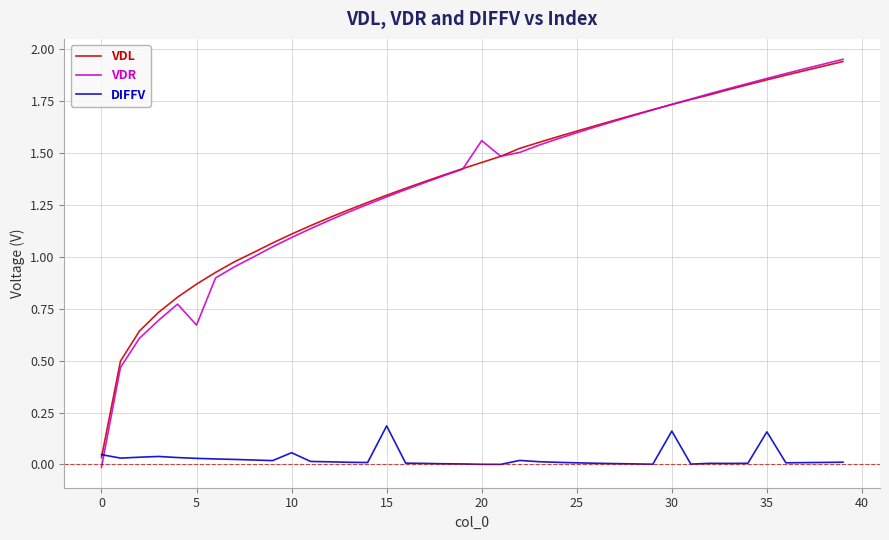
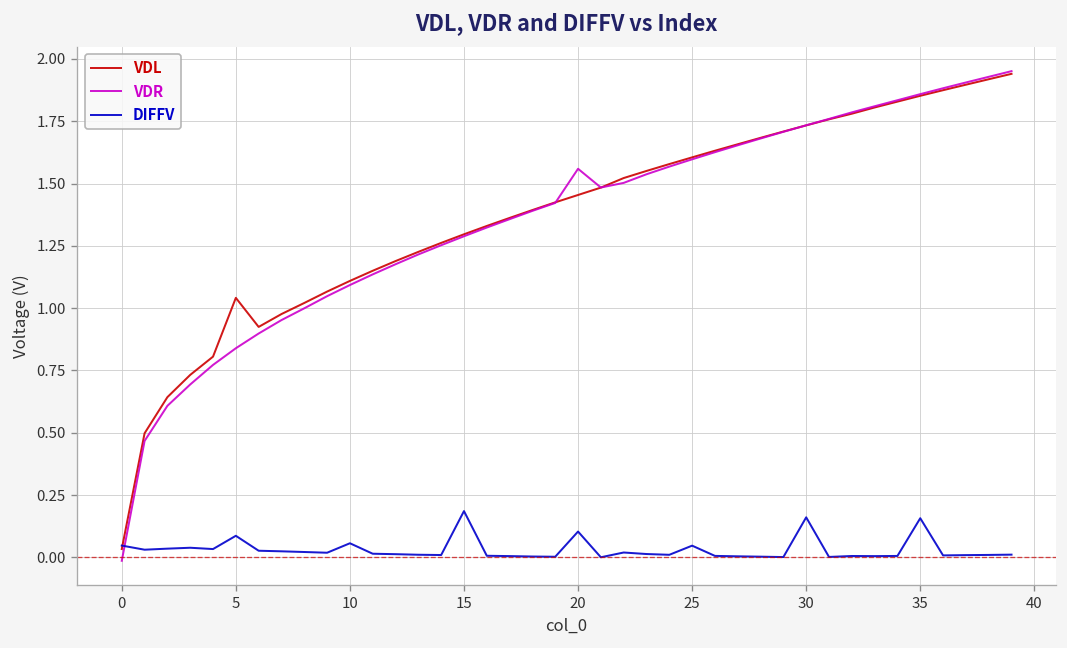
VDL, 5: 0.87 -> 1.04
VDR, 5: 0.67 -> 0.84
DIFFV, 5: 0.03 -> 0.09
DIFFV, 20: 0.00 -> 0.10
DIFFV, 25: 0.01 -> 0.05
